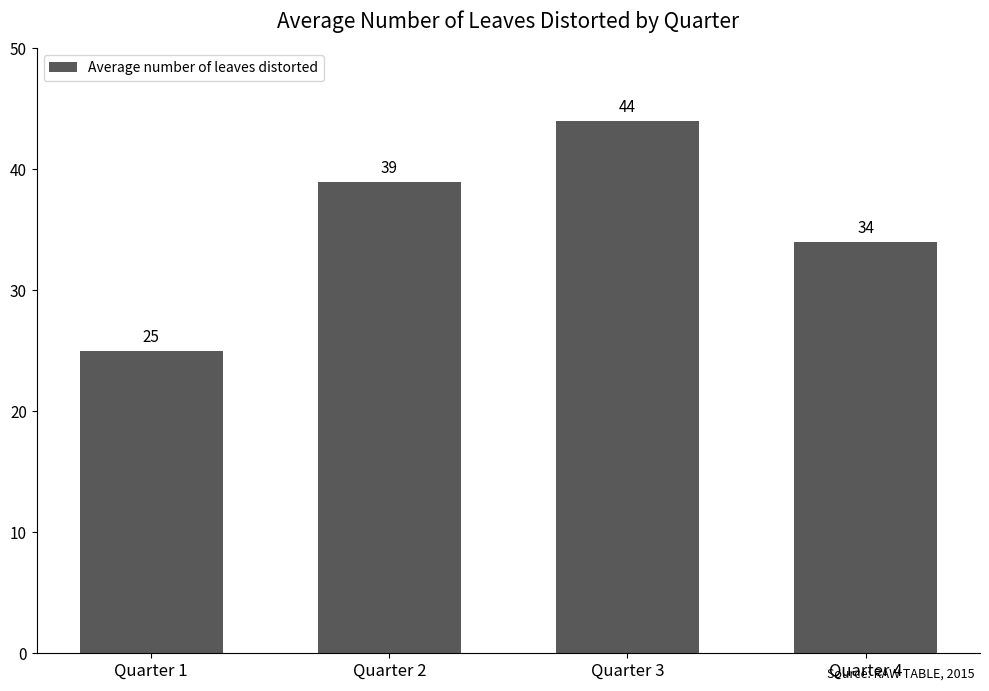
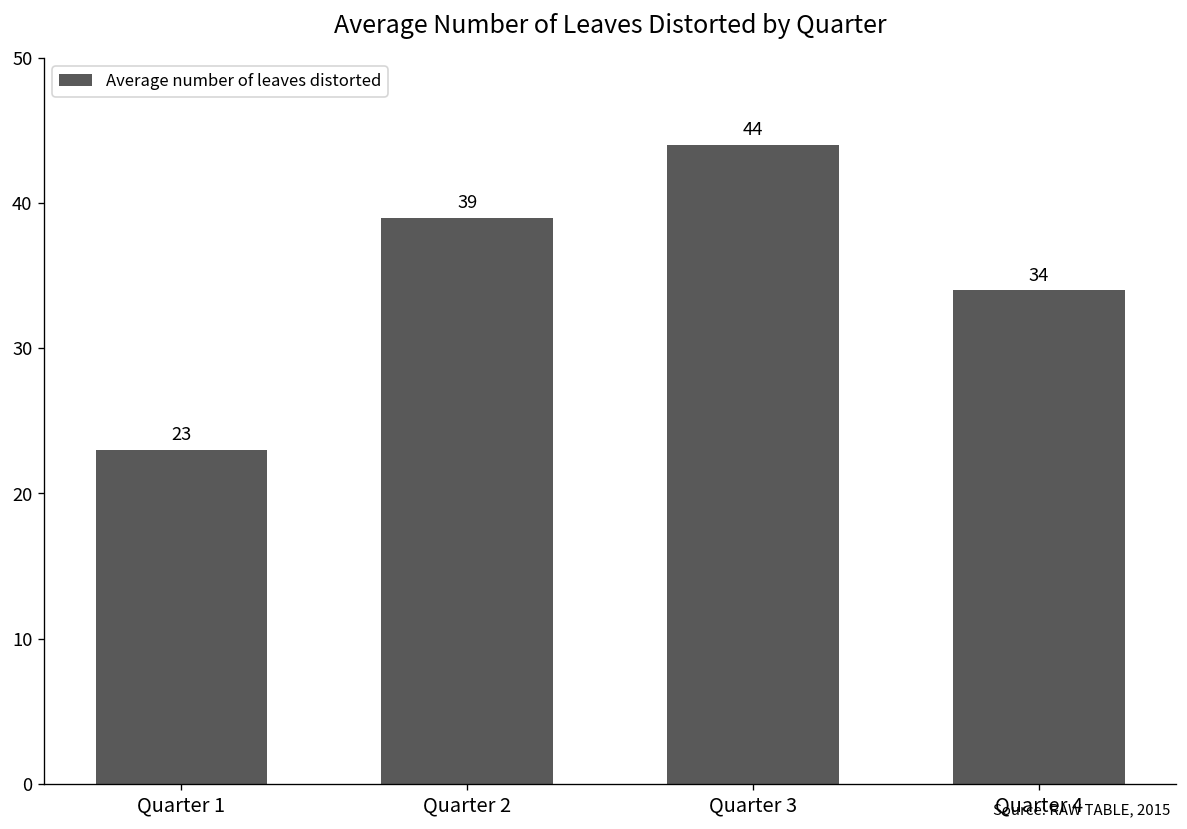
Quarter 1: 25 -> 23
